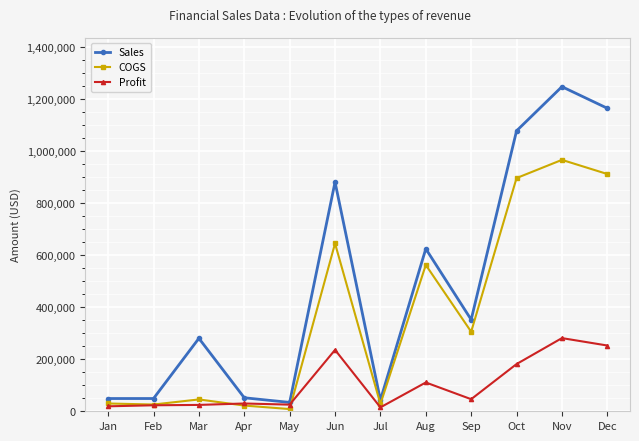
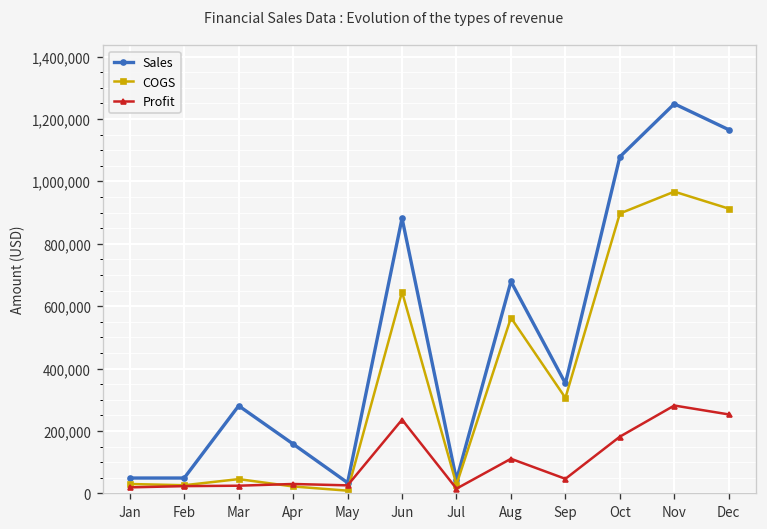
Sales, Apr: 50,000 -> 160,000
Sales, Aug: 620,000 -> 680,000
